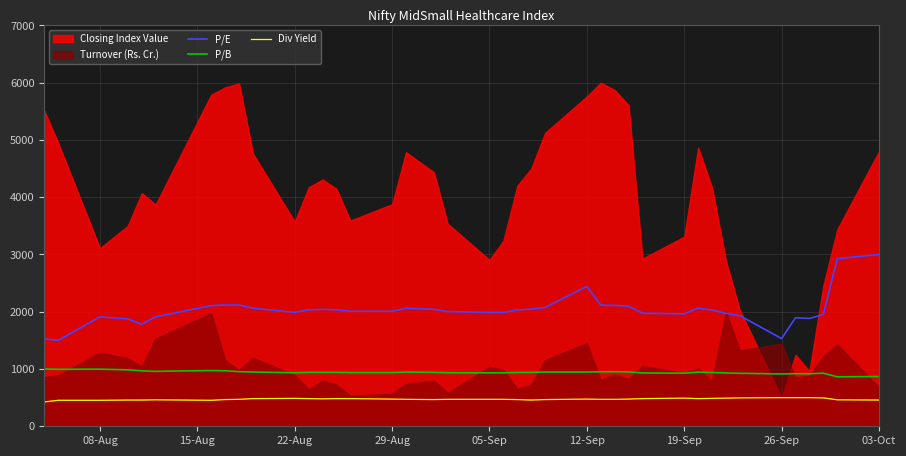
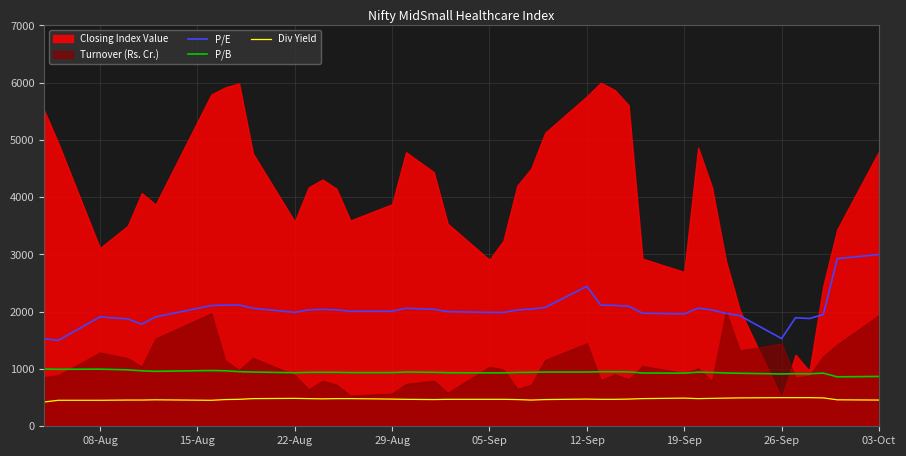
Closing Index Value, 19-Sep: 3300 -> 2700
Turnover (Rs. Cr.), 03-Oct: 700 -> 1900
